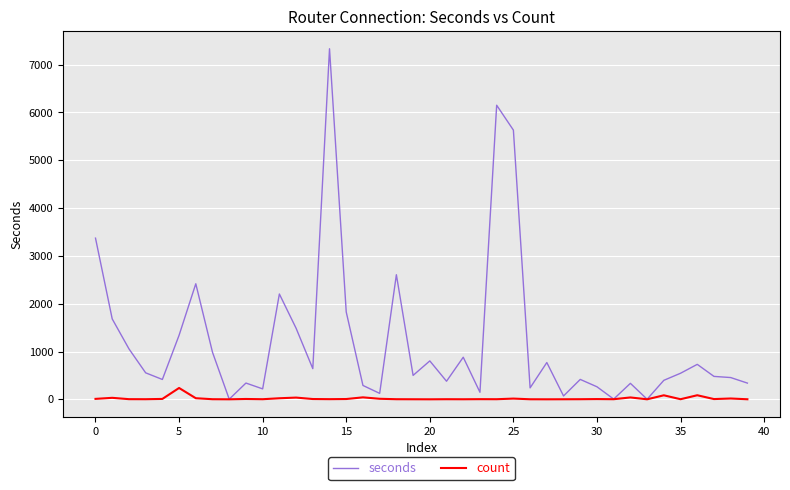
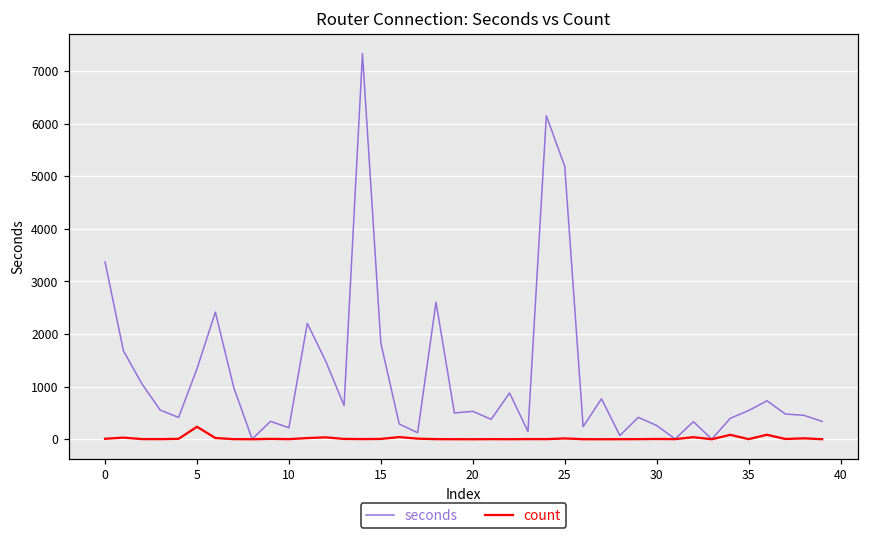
seconds, 20: 800 -> 500
seconds, 25: 5600 -> 5200
